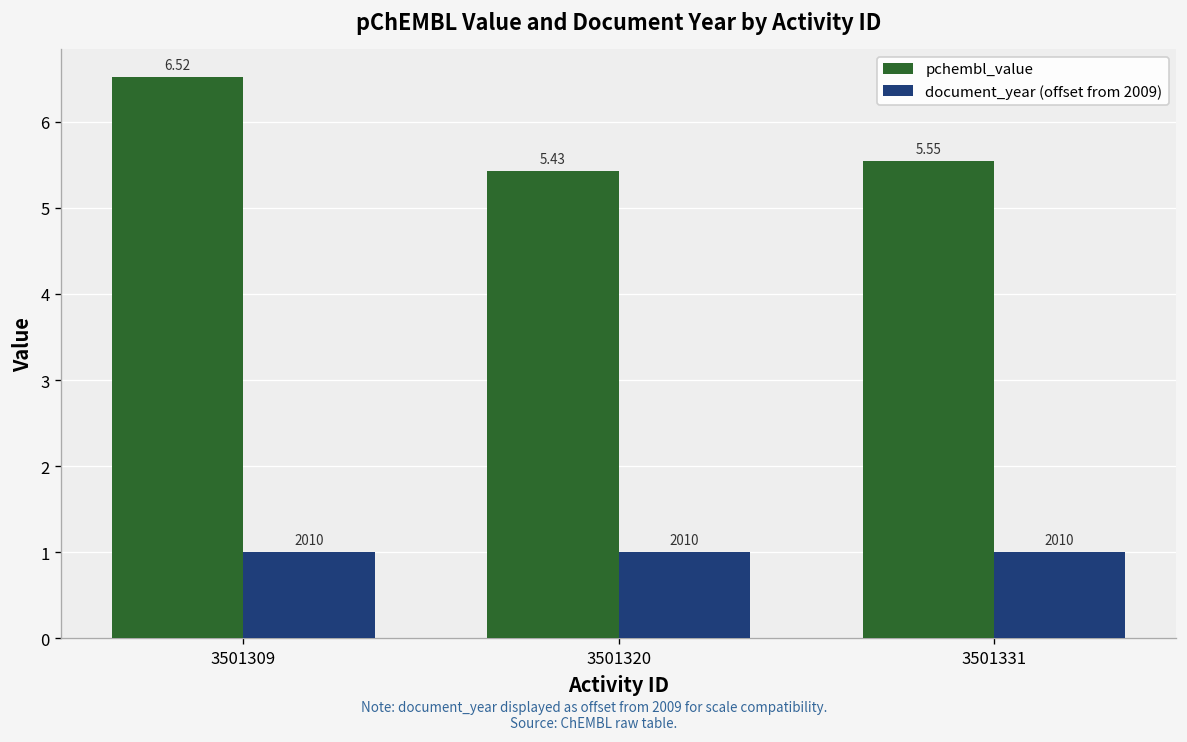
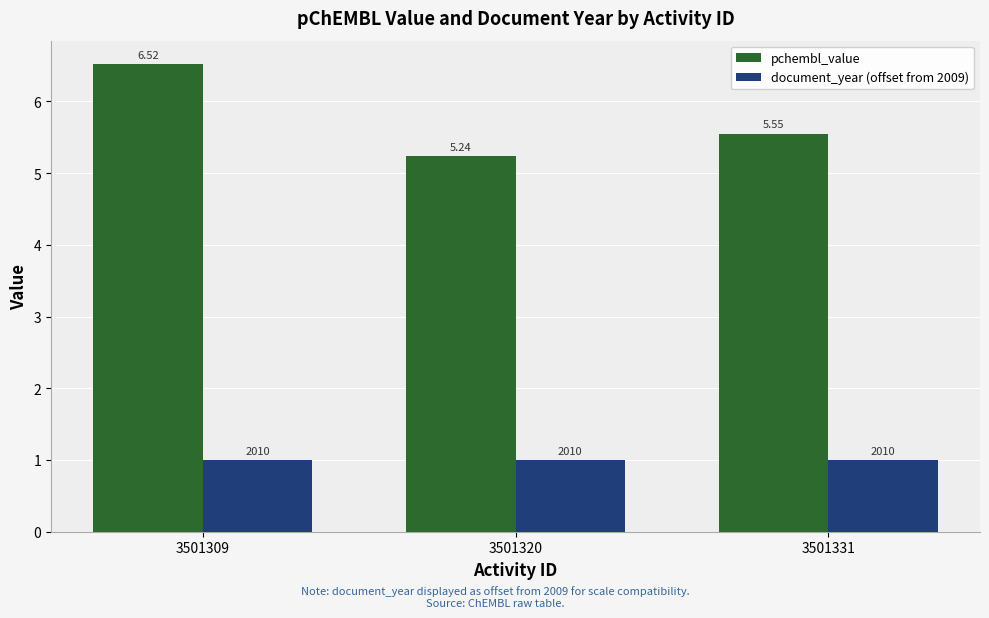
pchembl_value, 3501320: 5.43 -> 5.24
